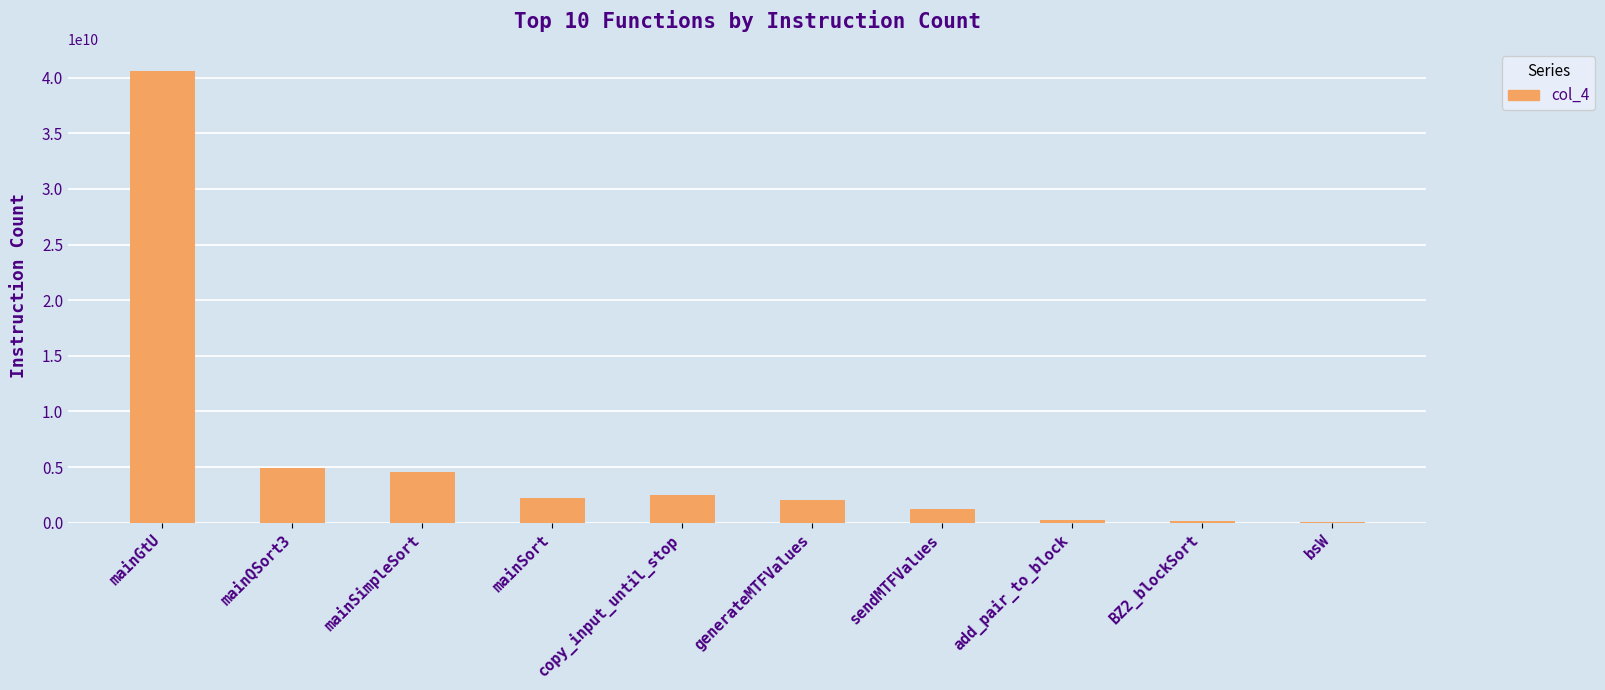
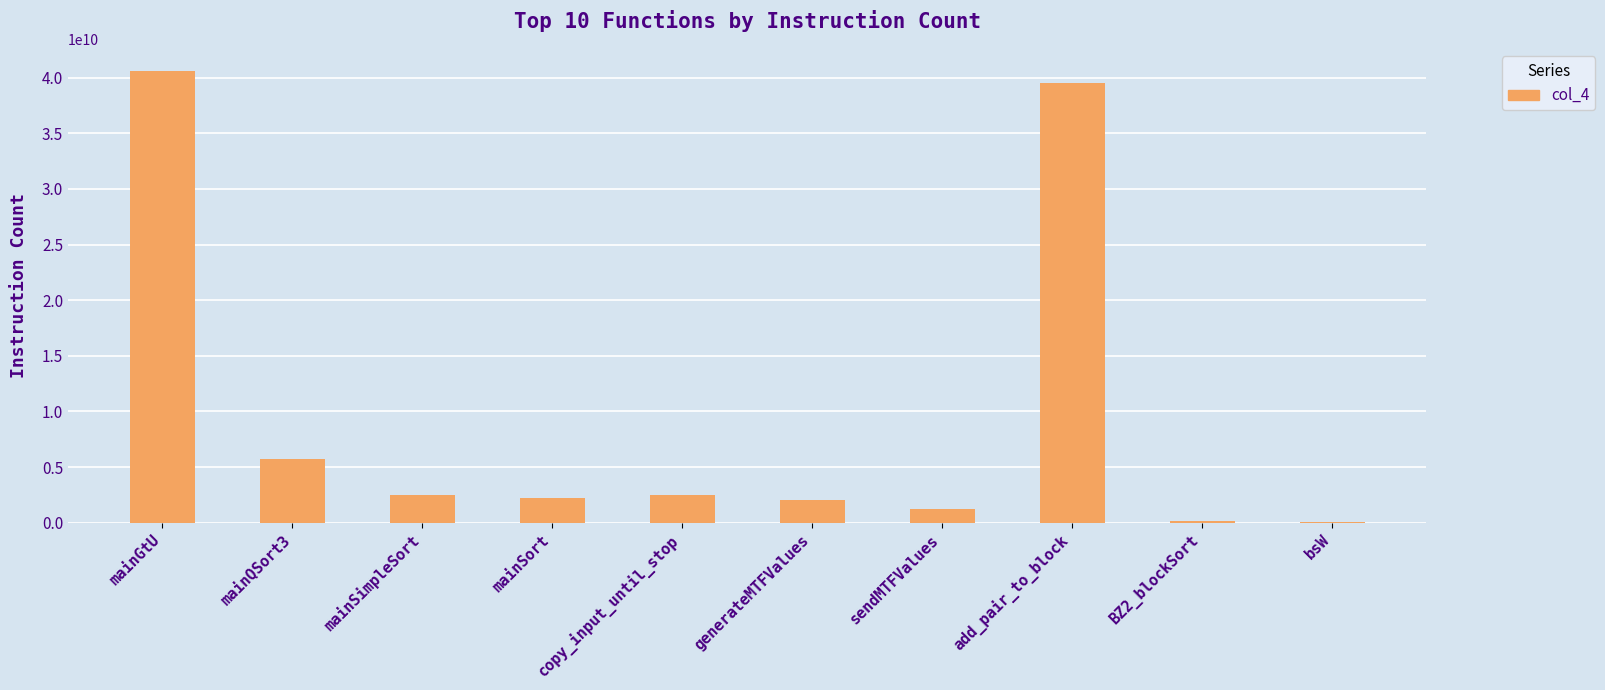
mainQSort3: 4900000000 -> 5800000000
mainSimpleSort: 4600000000 -> 2500000000
add_pair_to_block: 300000000 -> 39500000000
